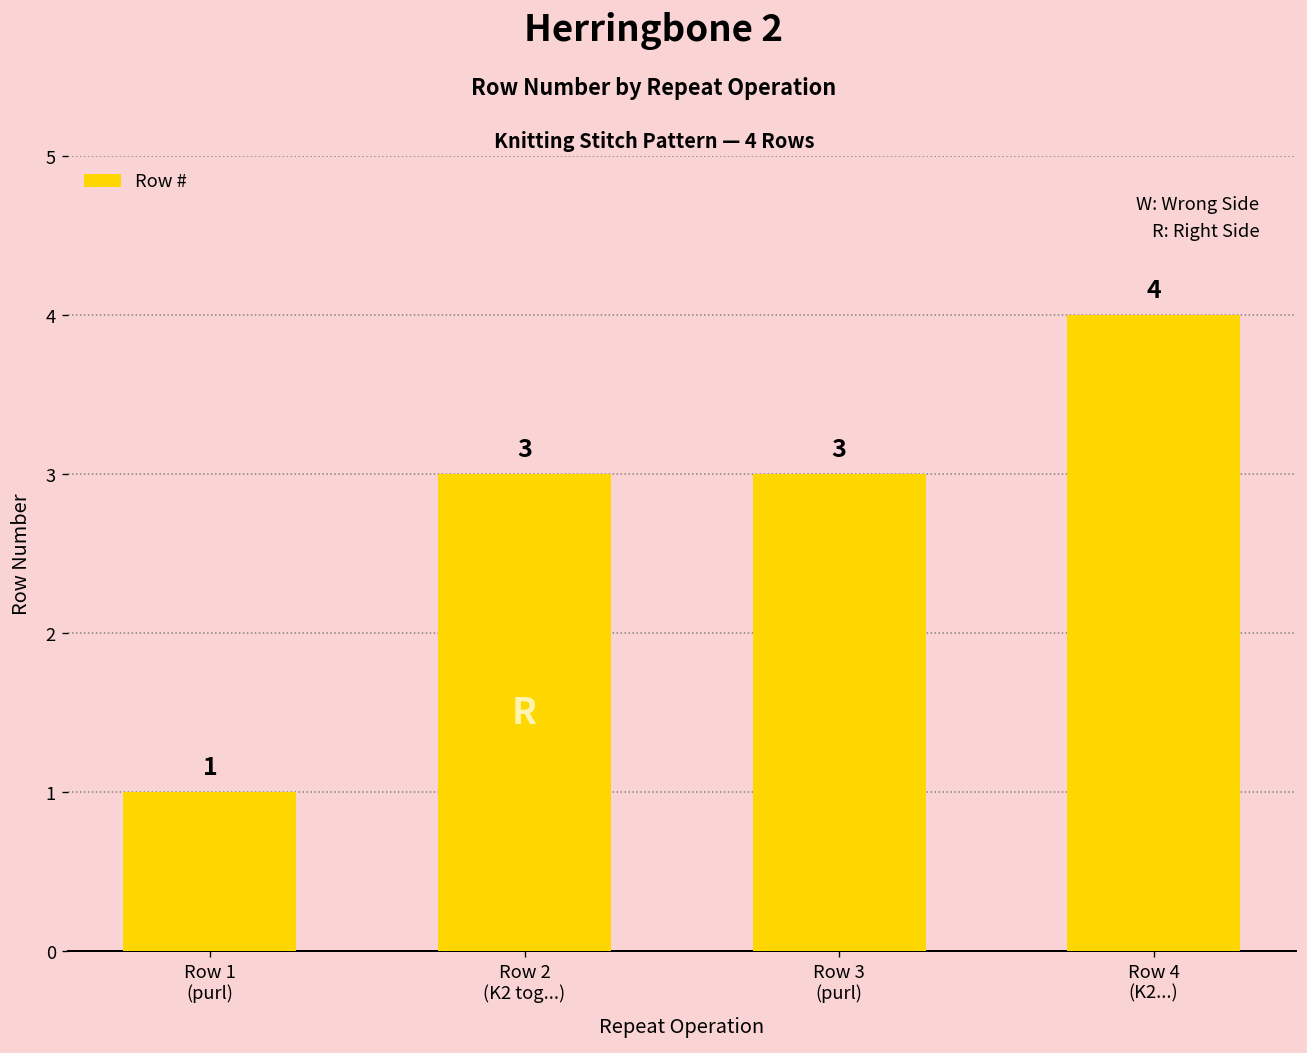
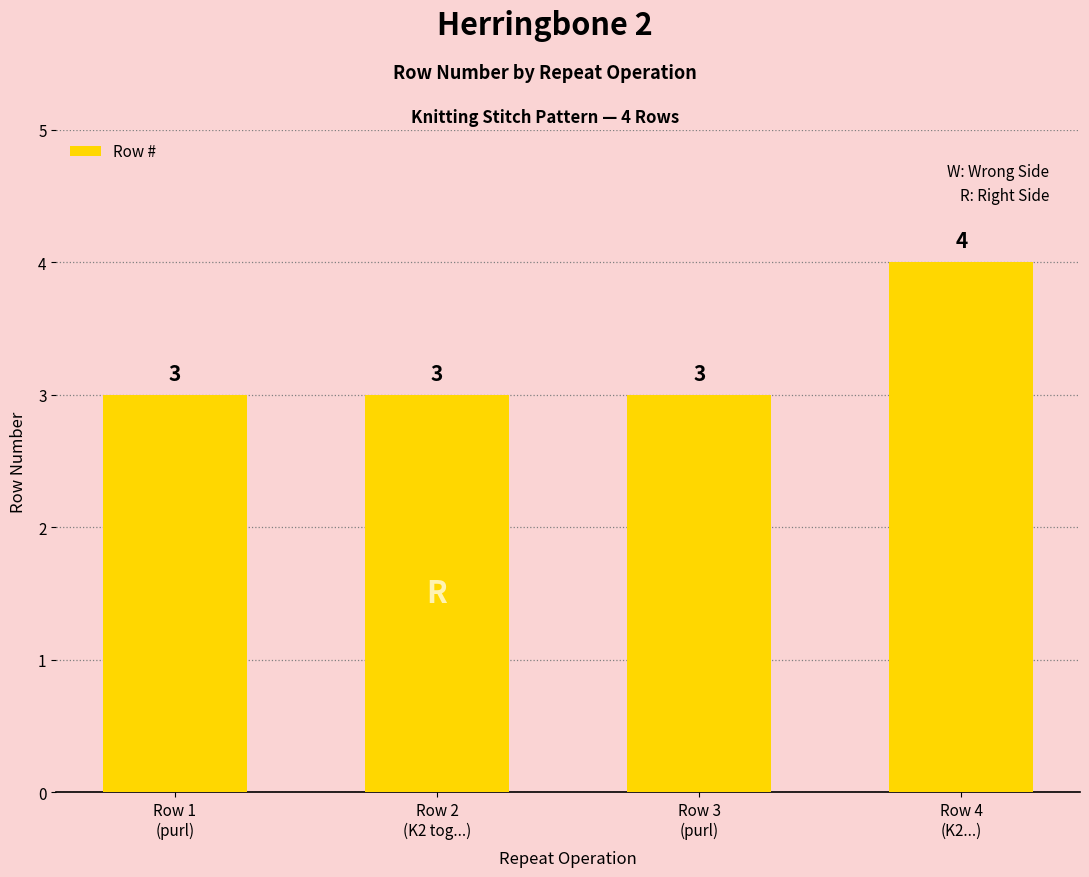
Row 1 (purl): 1 -> 3
